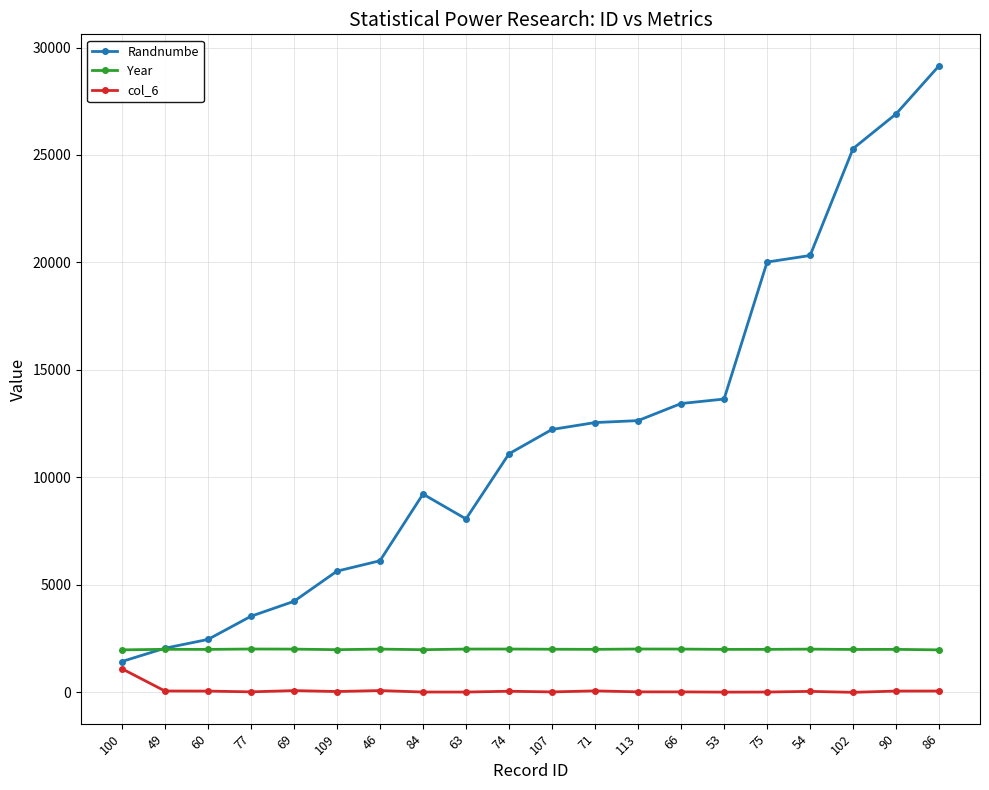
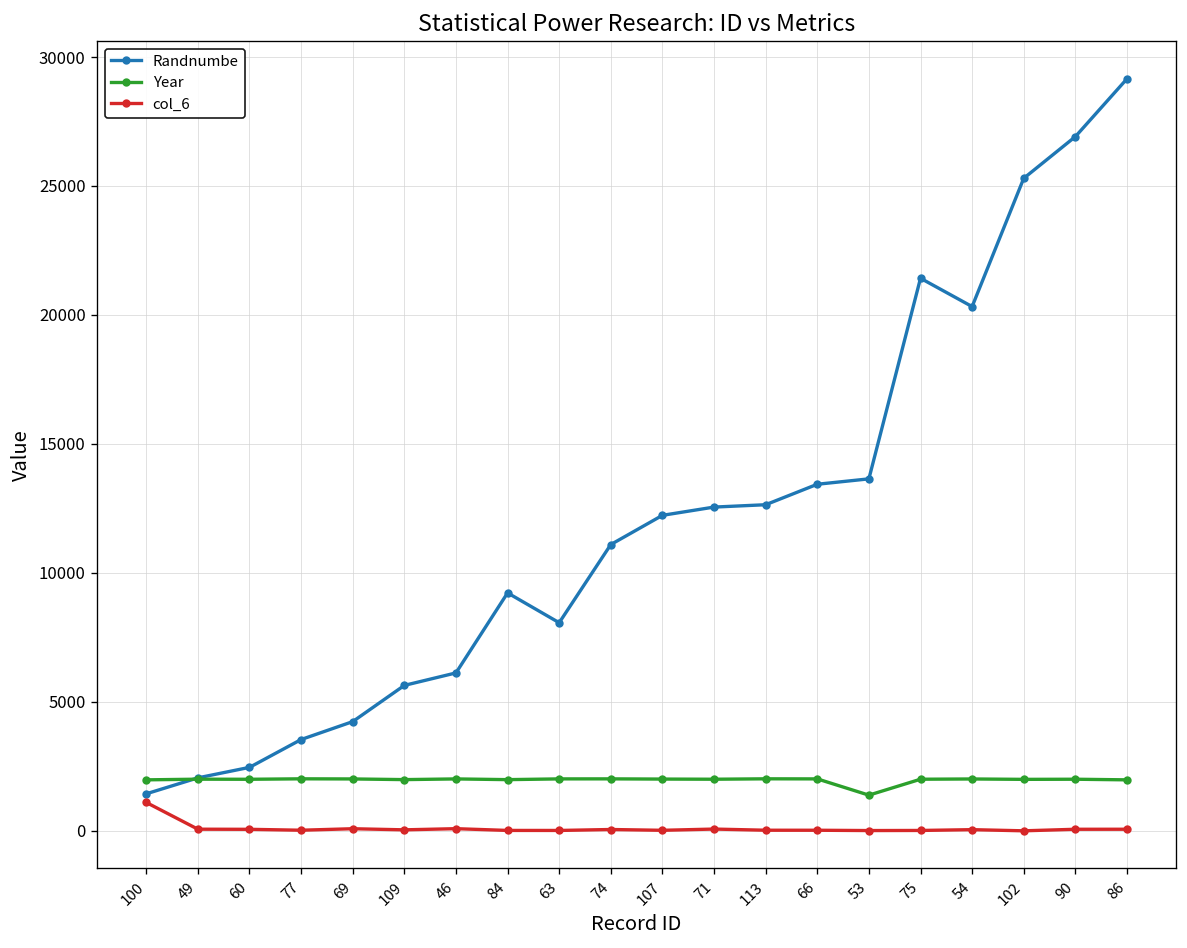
Year, 53: 2000 -> 1400
Randnumbe, 75: 20000 -> 21400
